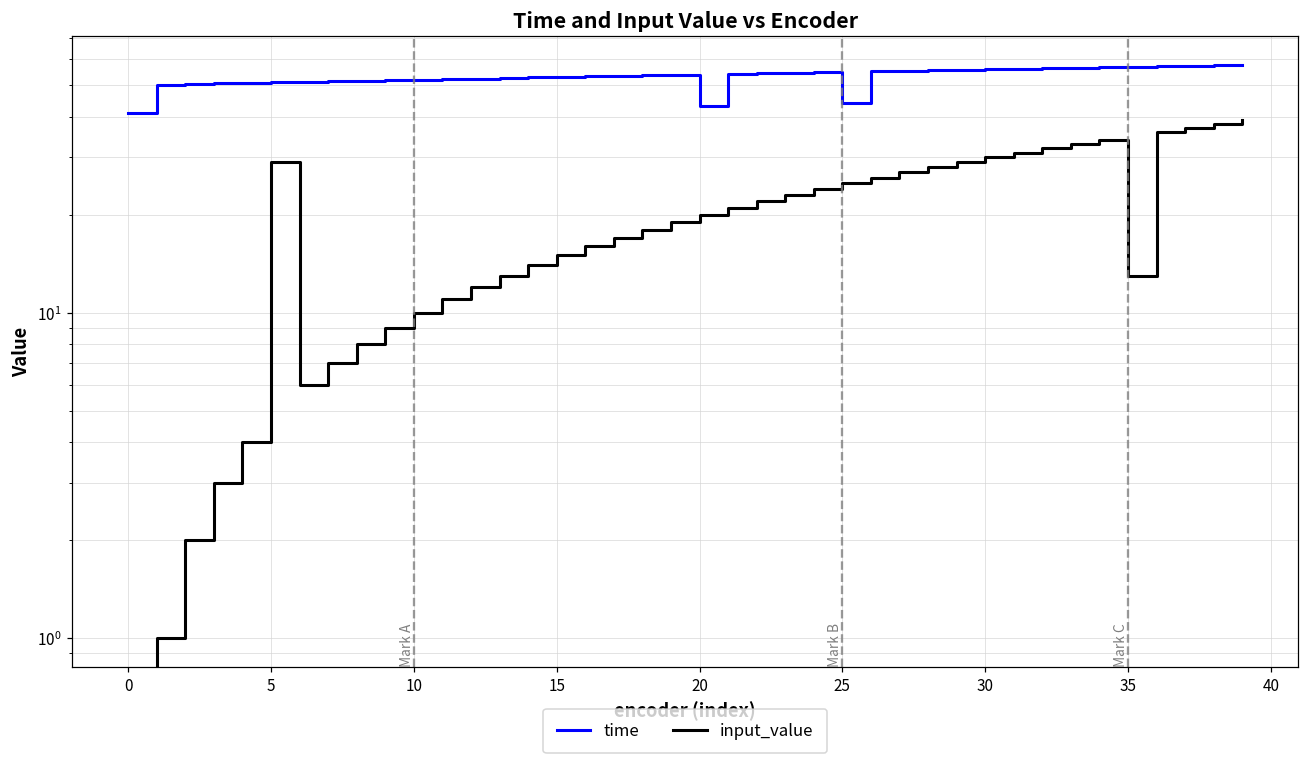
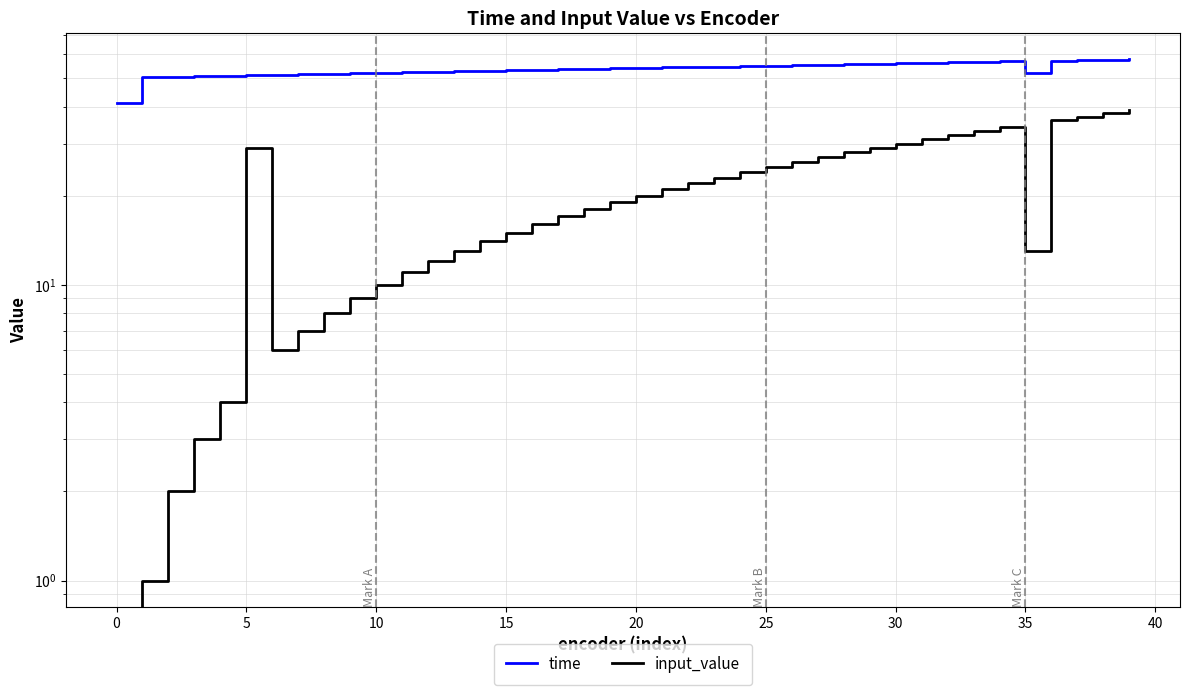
time, 20: 43 -> 54
time, 25: 44 -> 55
time, 35: 57 -> 52
